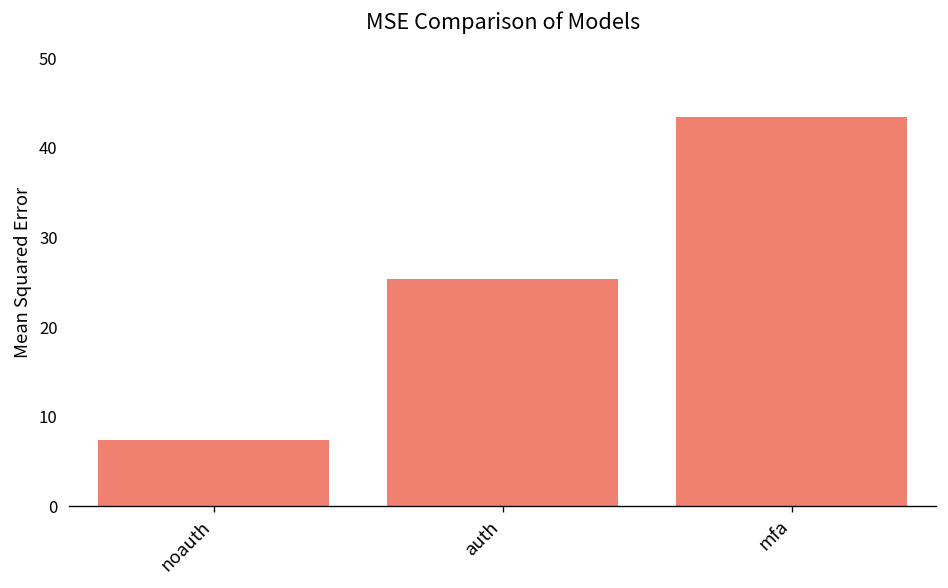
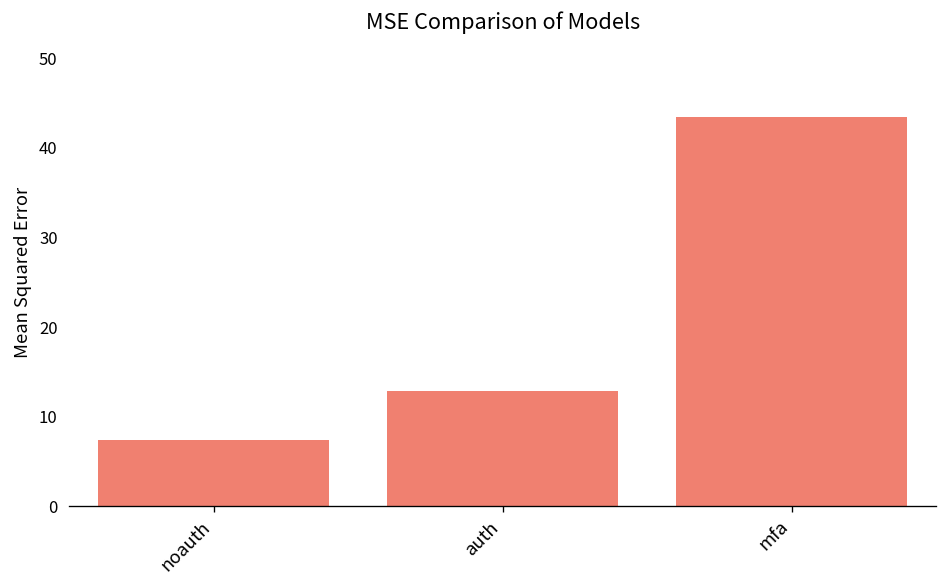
auth: 25 -> 13
